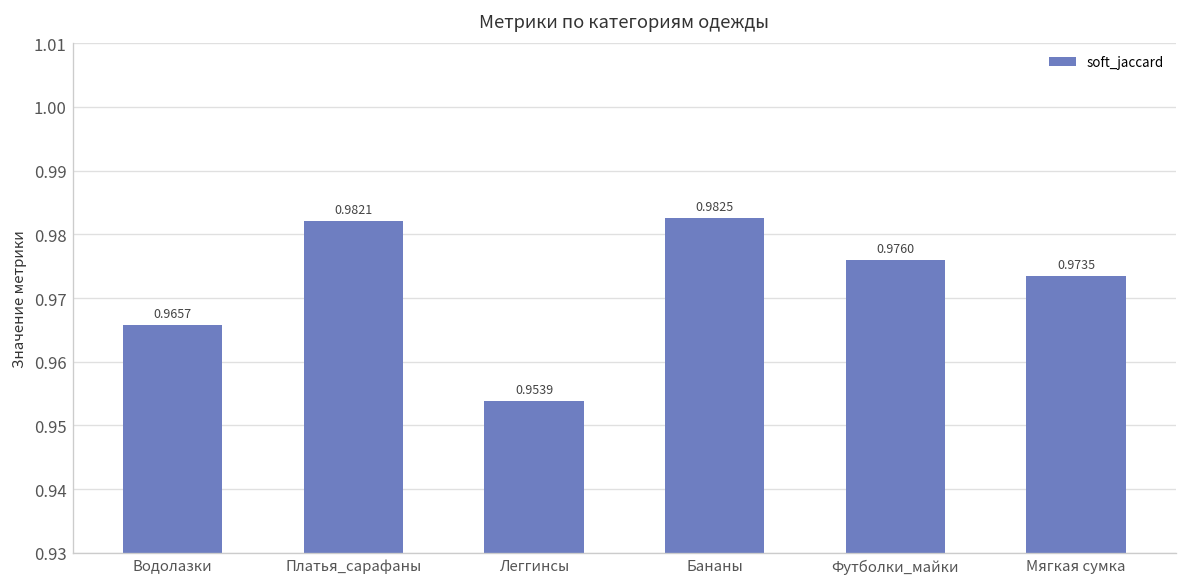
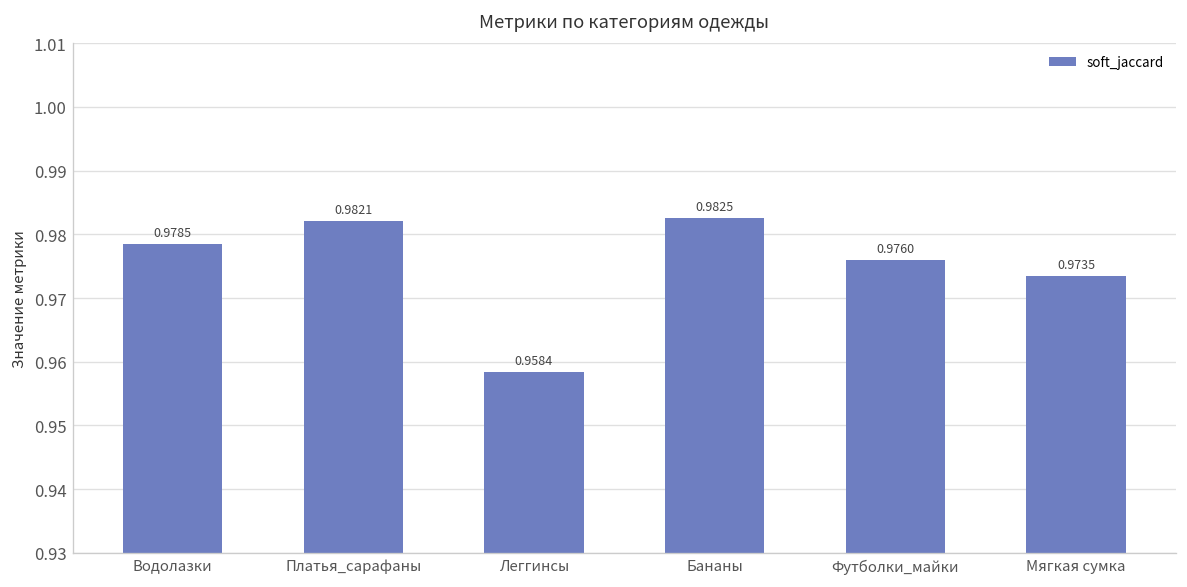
Водолазки: 0.9657 -> 0.9785
Леггинсы: 0.9539 -> 0.9584
